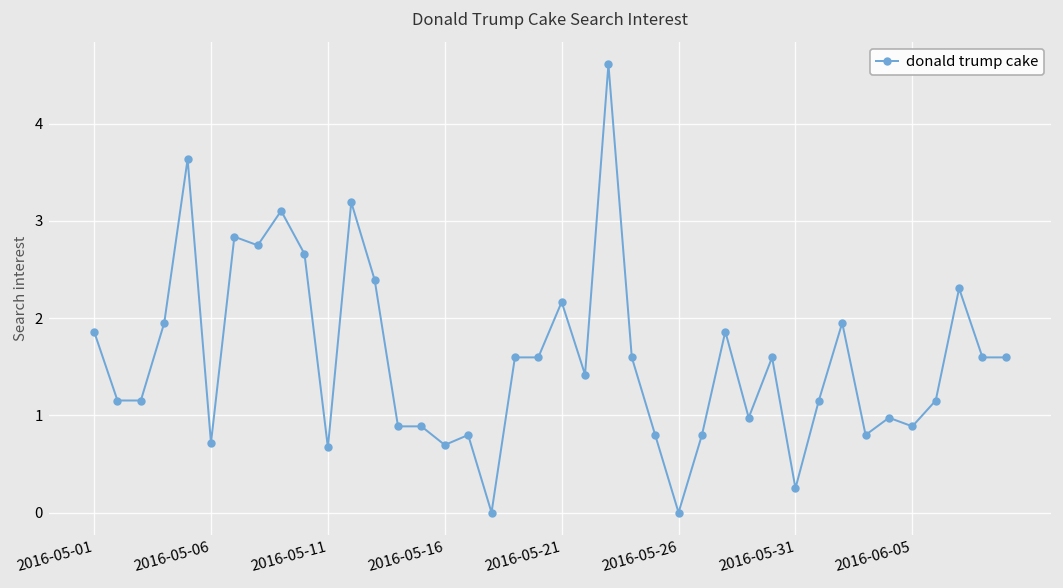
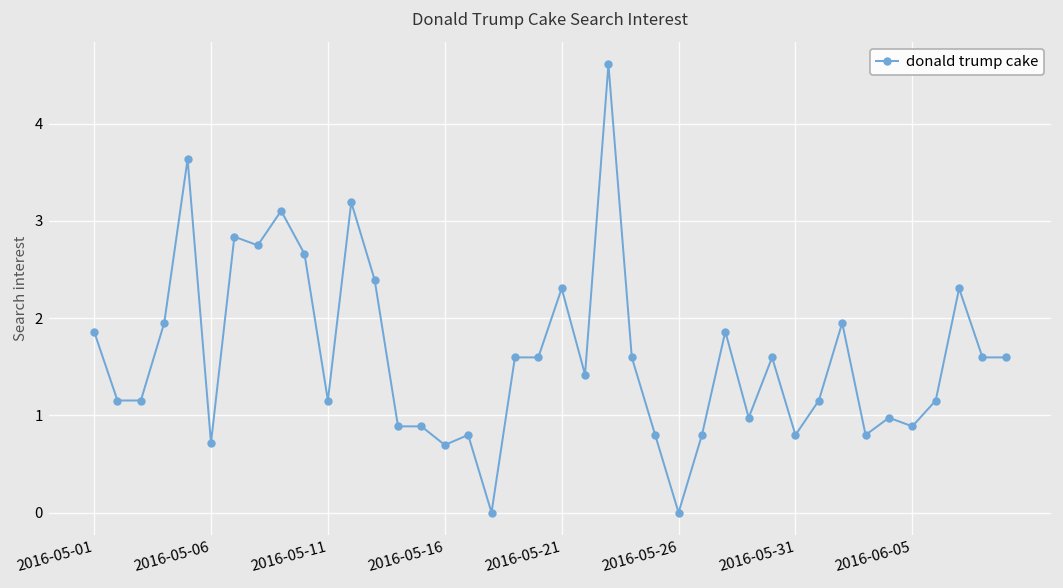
2016-05-11: 0.7 -> 1.2
2016-05-21: 2.2 -> 2.3
2016-05-31: 0.2 -> 0.8
